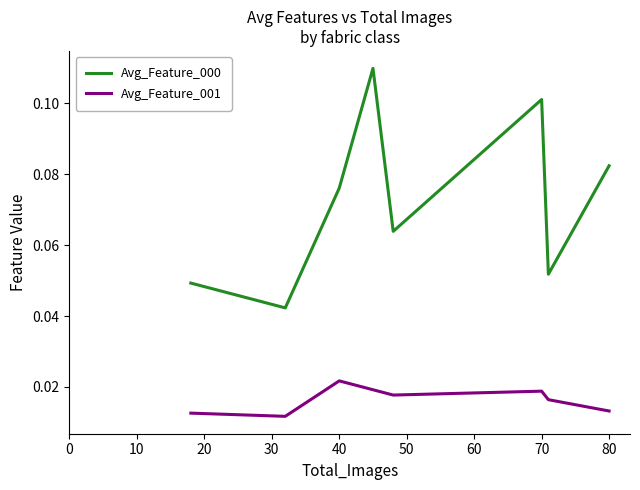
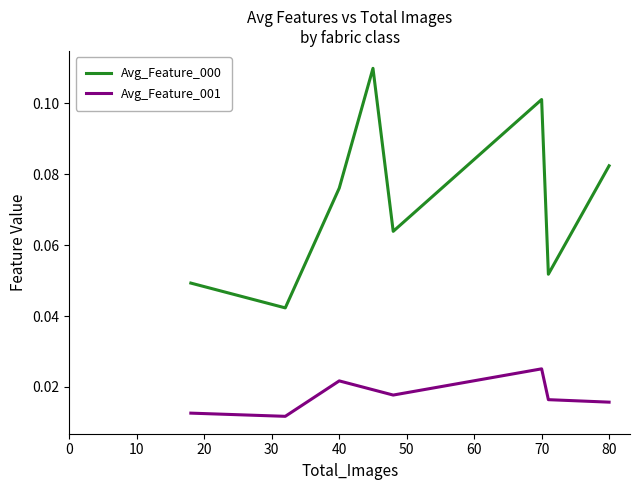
Avg_Feature_001, 70: 0.019 -> 0.025
Avg_Feature_001, 80: 0.013 -> 0.016
